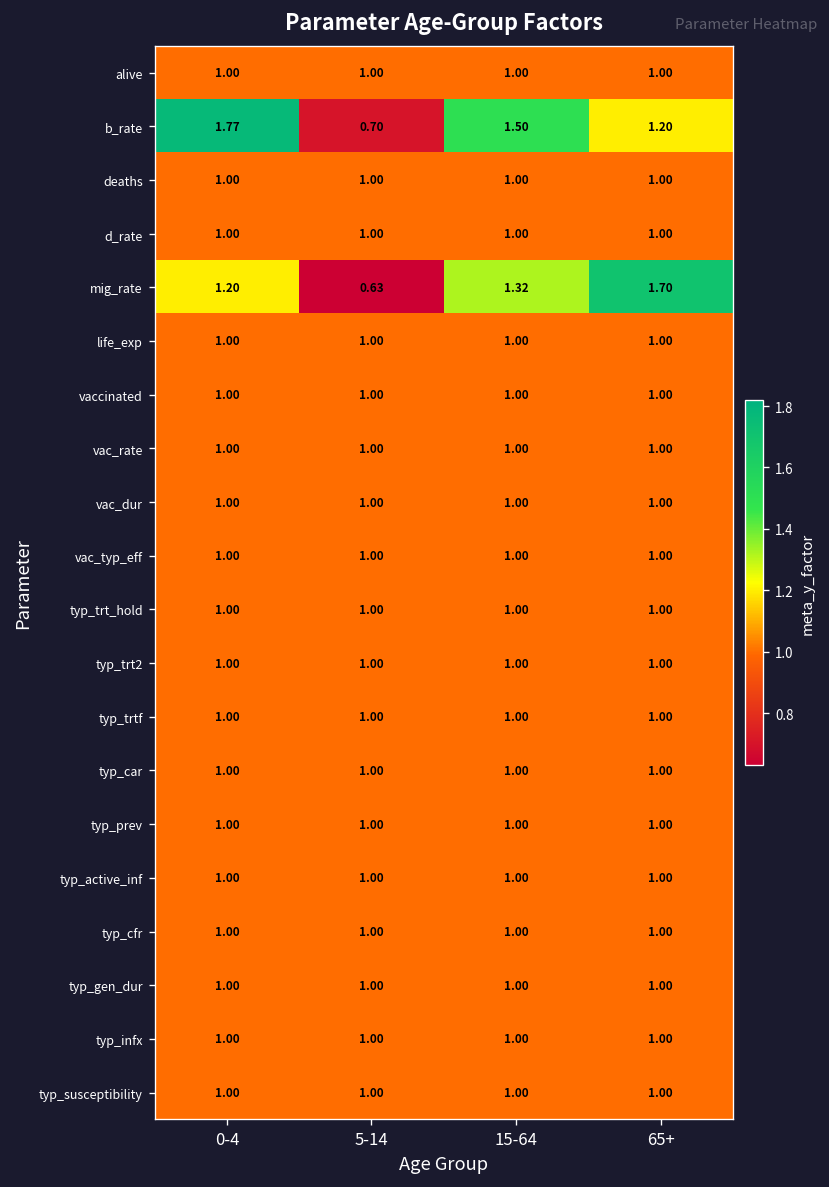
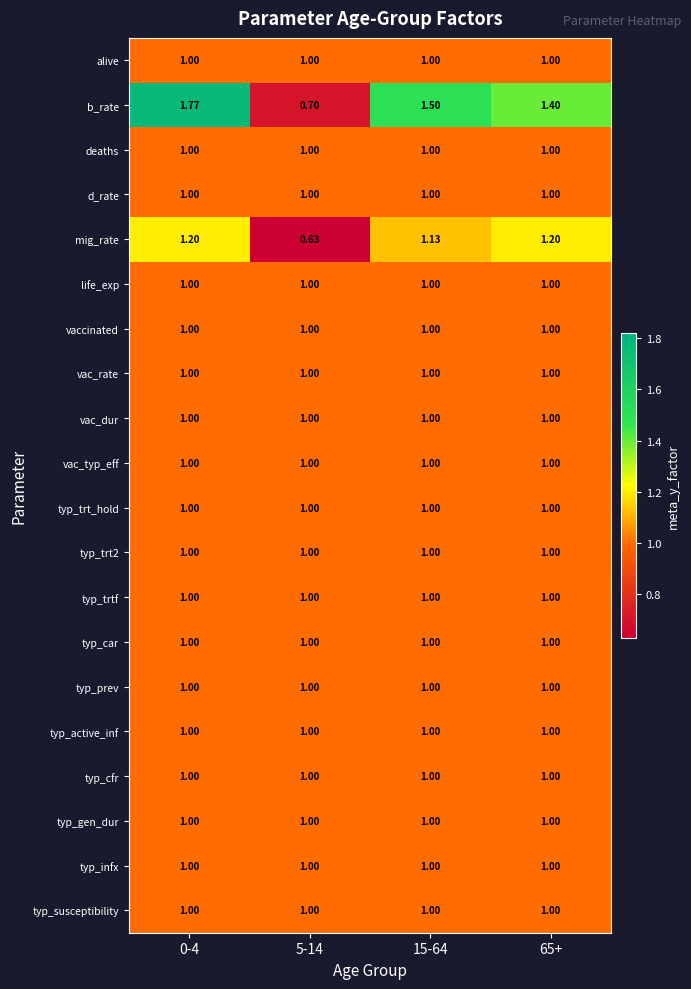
b_rate, 65+: 1.20 -> 1.40
mig_rate, 15-64: 1.32 -> 1.13
mig_rate, 65+: 1.70 -> 1.20
